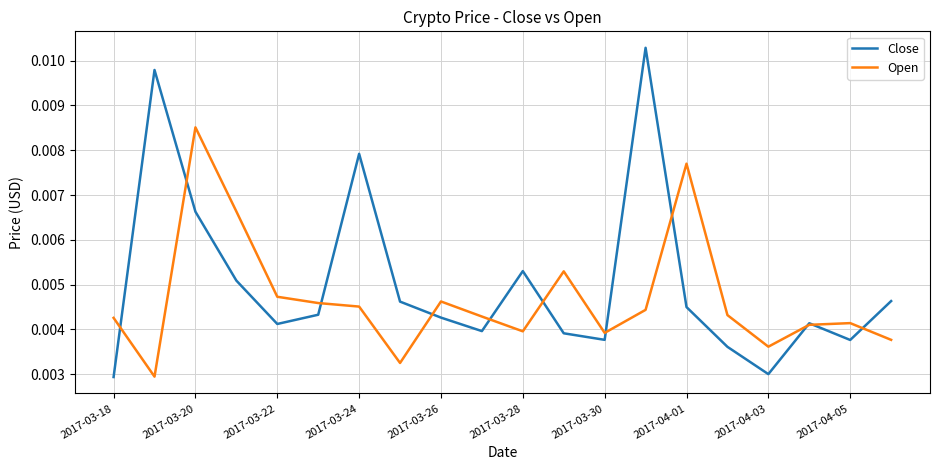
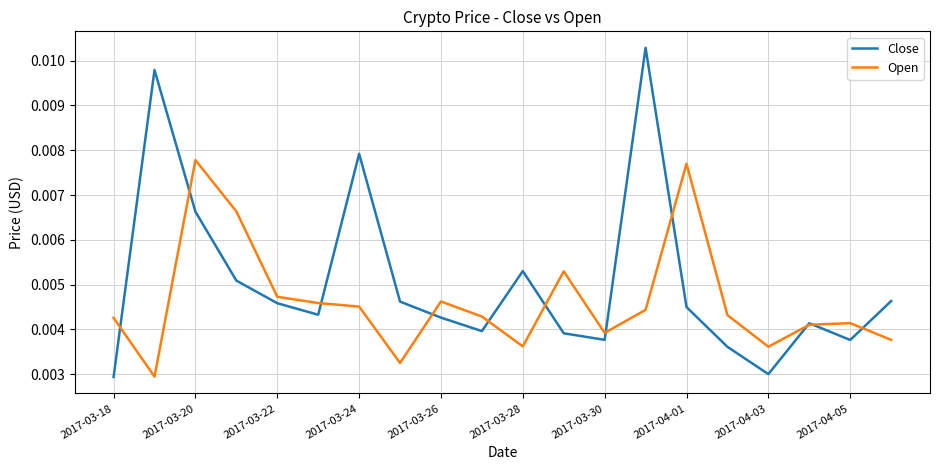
Open, 2017-03-20: 0.0085 -> 0.0078
Close, 2017-03-22: 0.0041 -> 0.0046
Open, 2017-03-28: 0.0040 -> 0.0036
